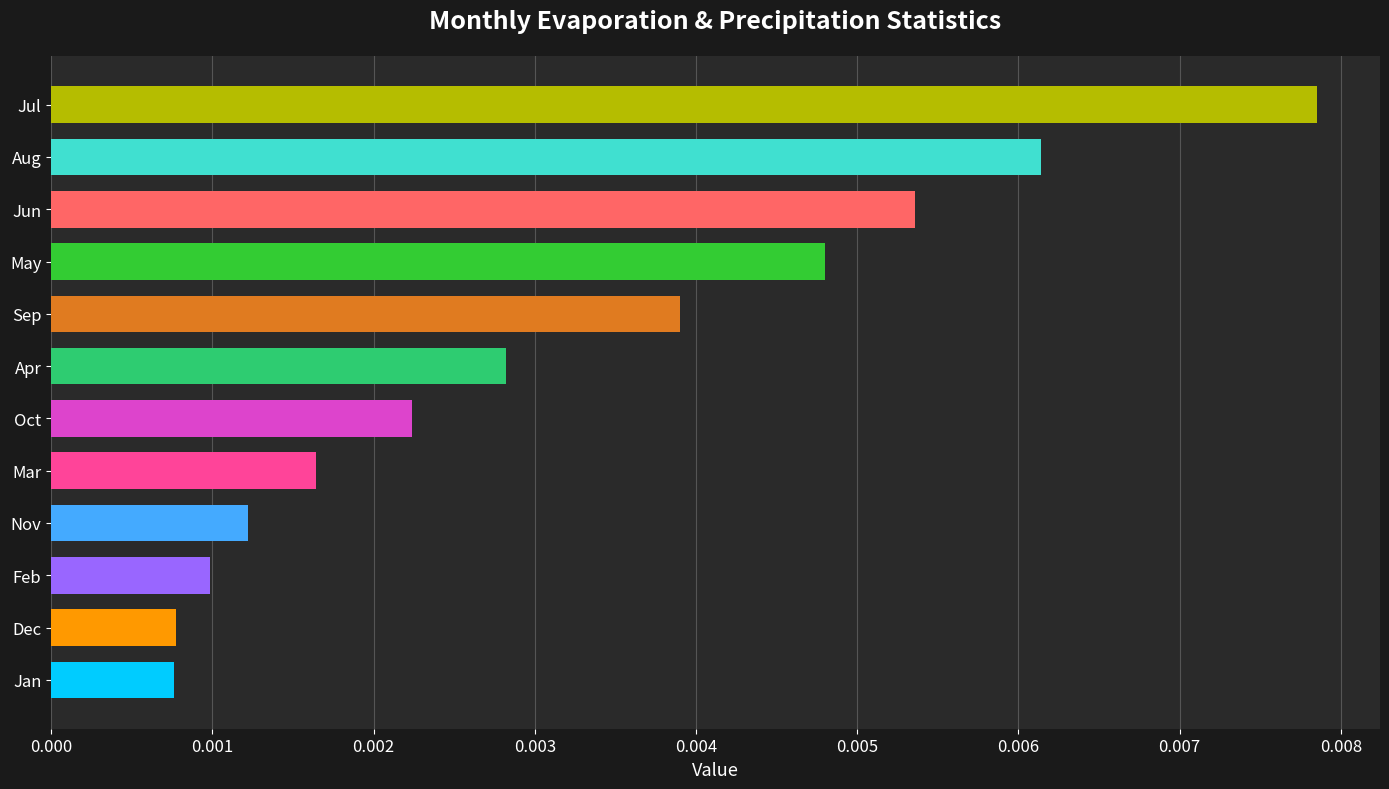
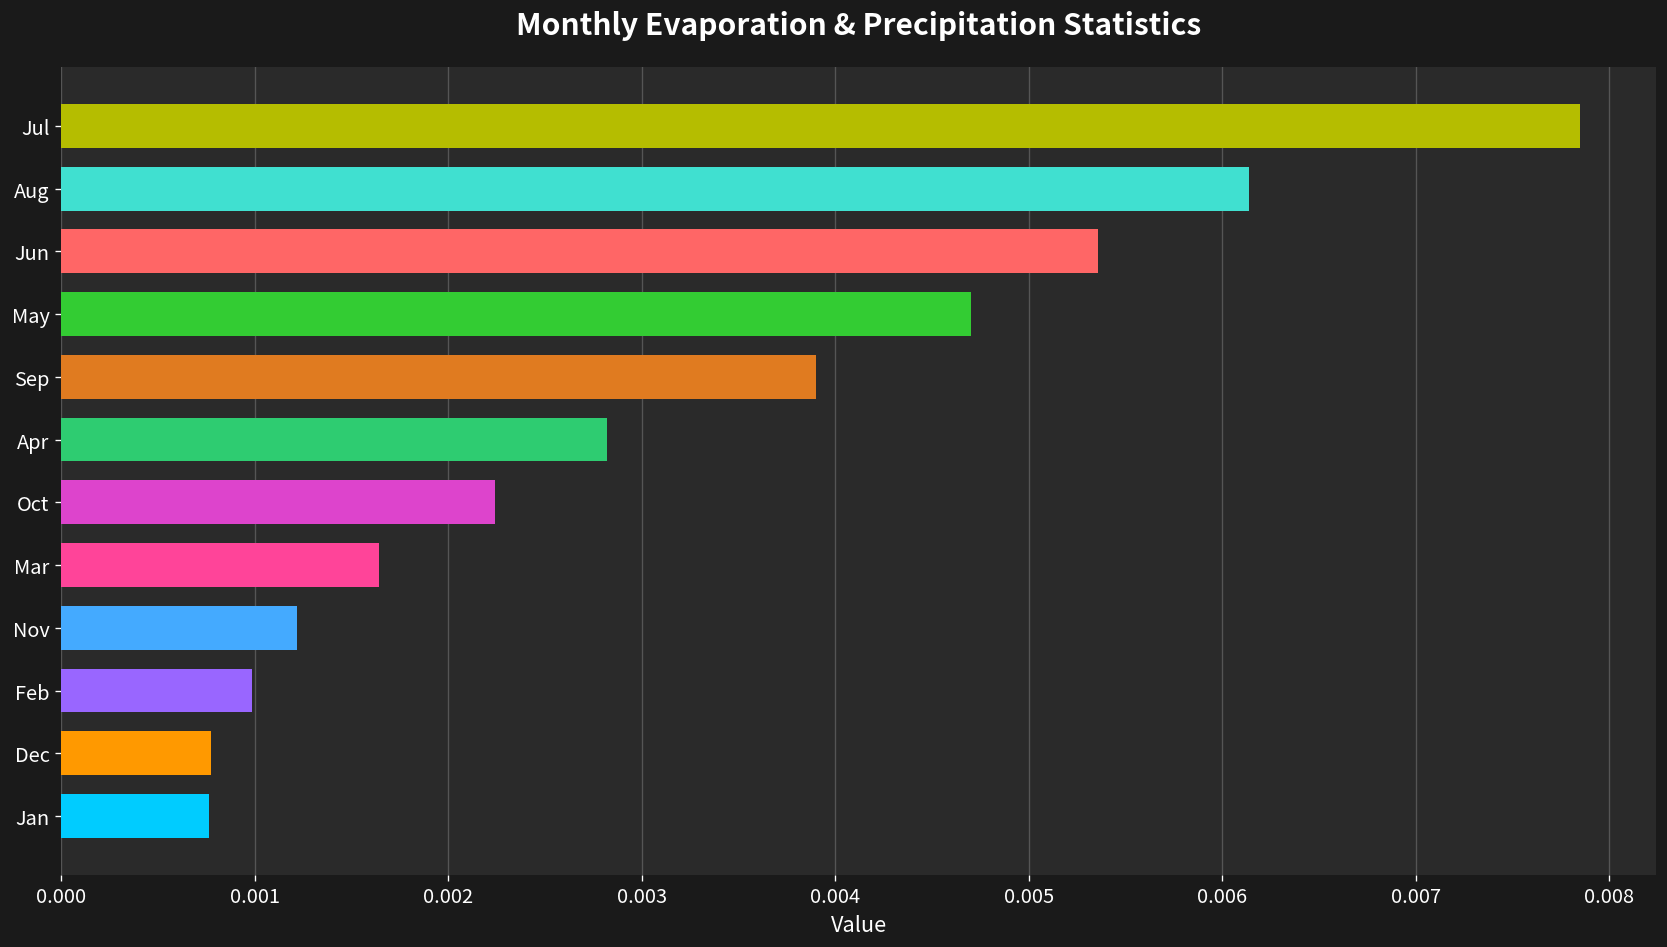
May: 0.0048 -> 0.0047
